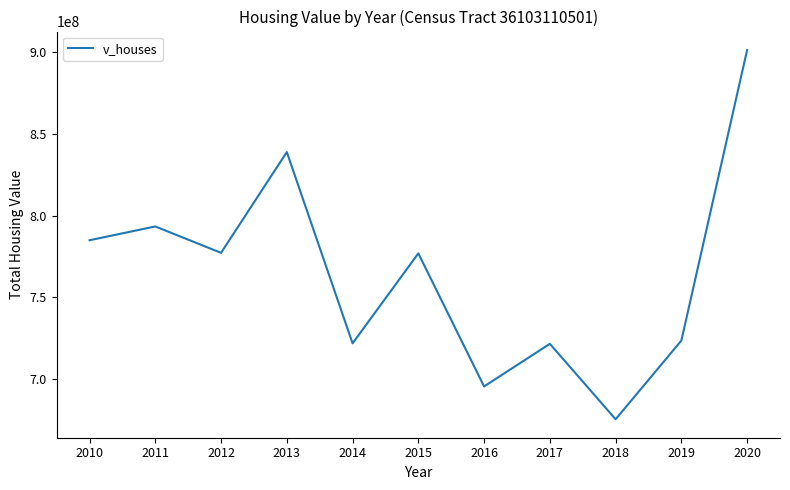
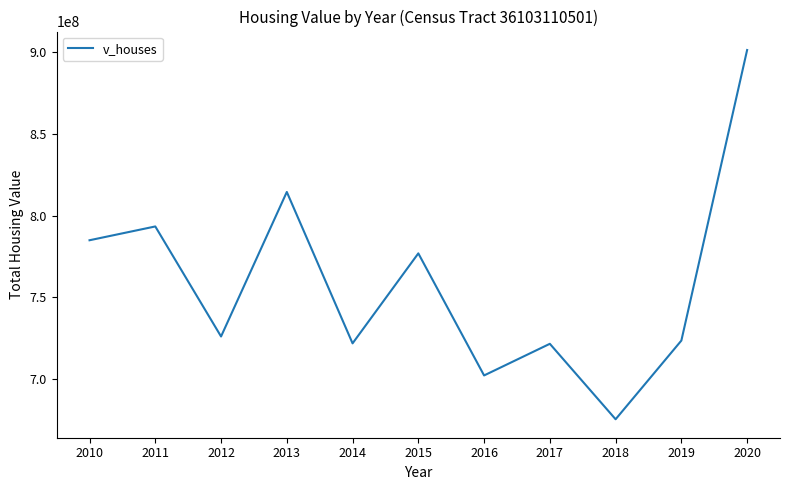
2012: 777000000 -> 726000000
2013: 839000000 -> 814000000
2016: 696000000 -> 702000000
